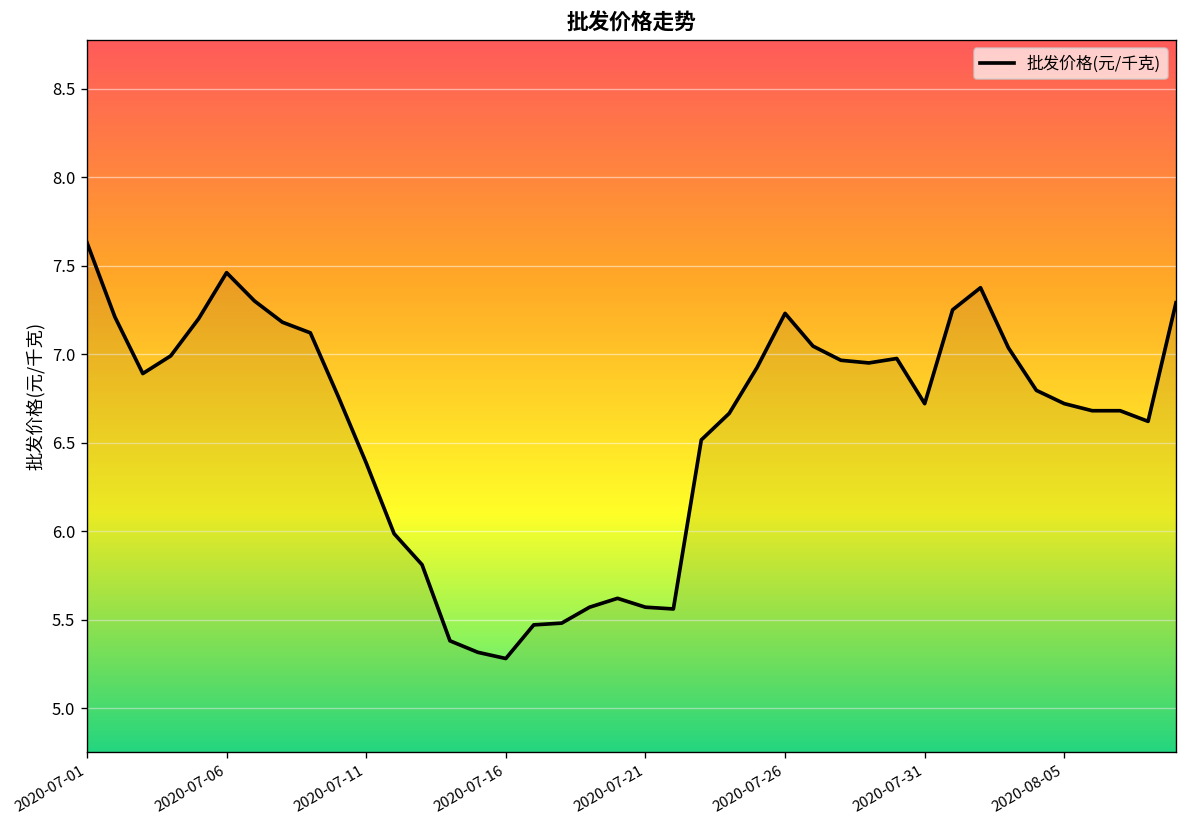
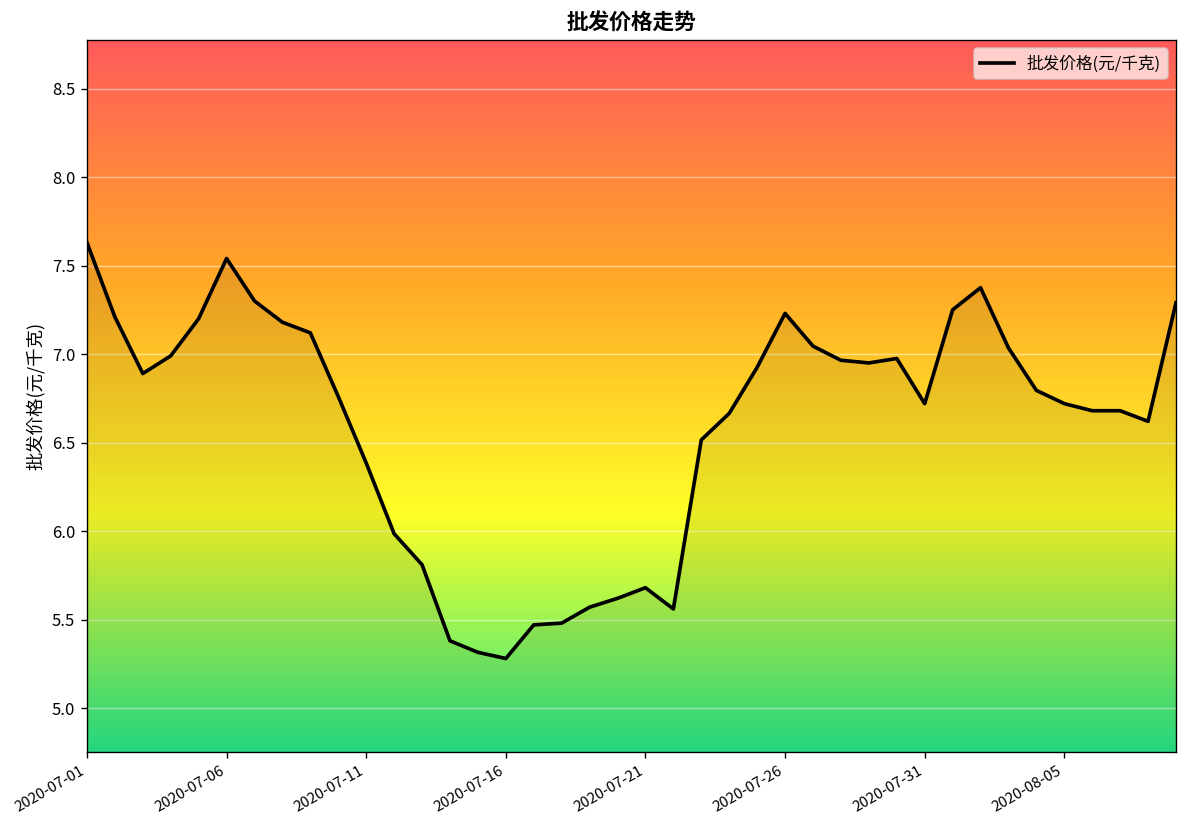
2020-07-06: 7.46 -> 7.54
2020-07-21: 5.57 -> 5.68
